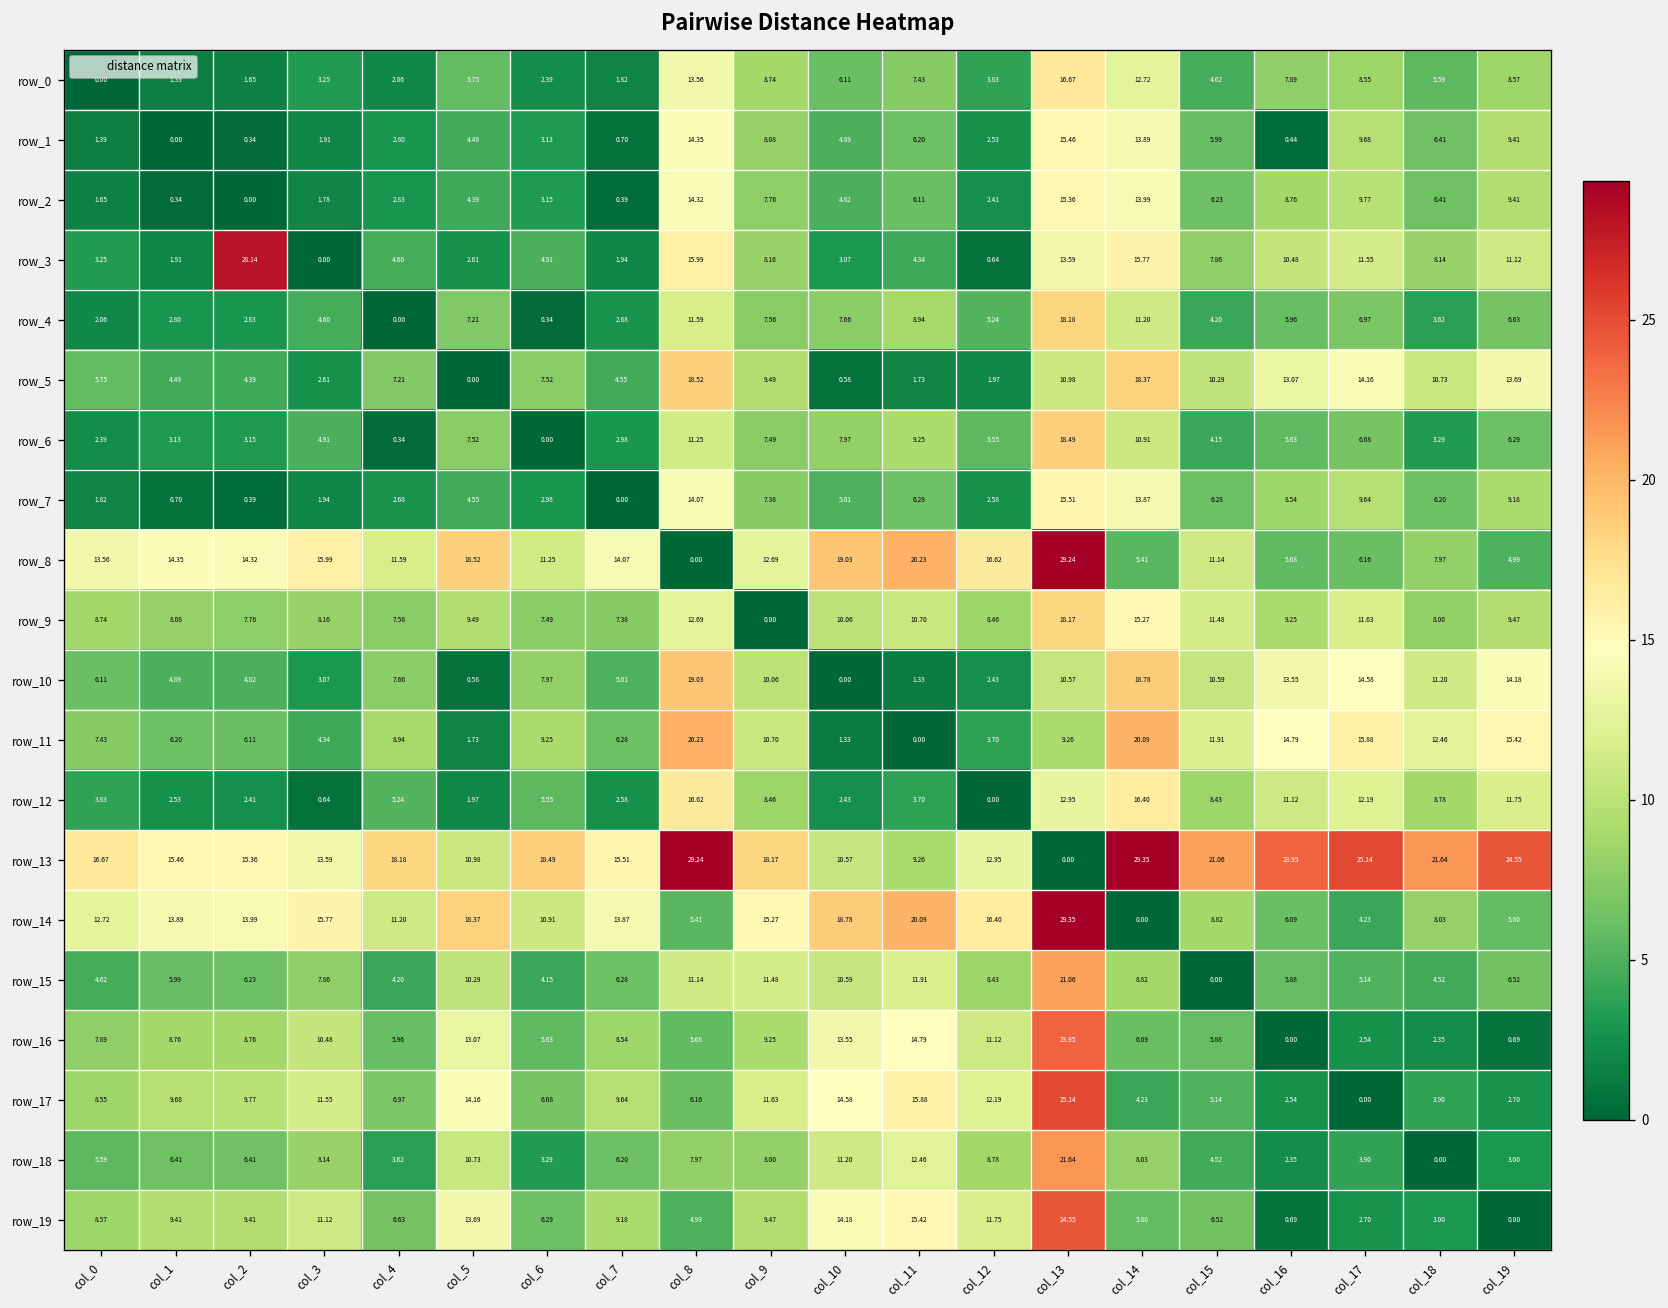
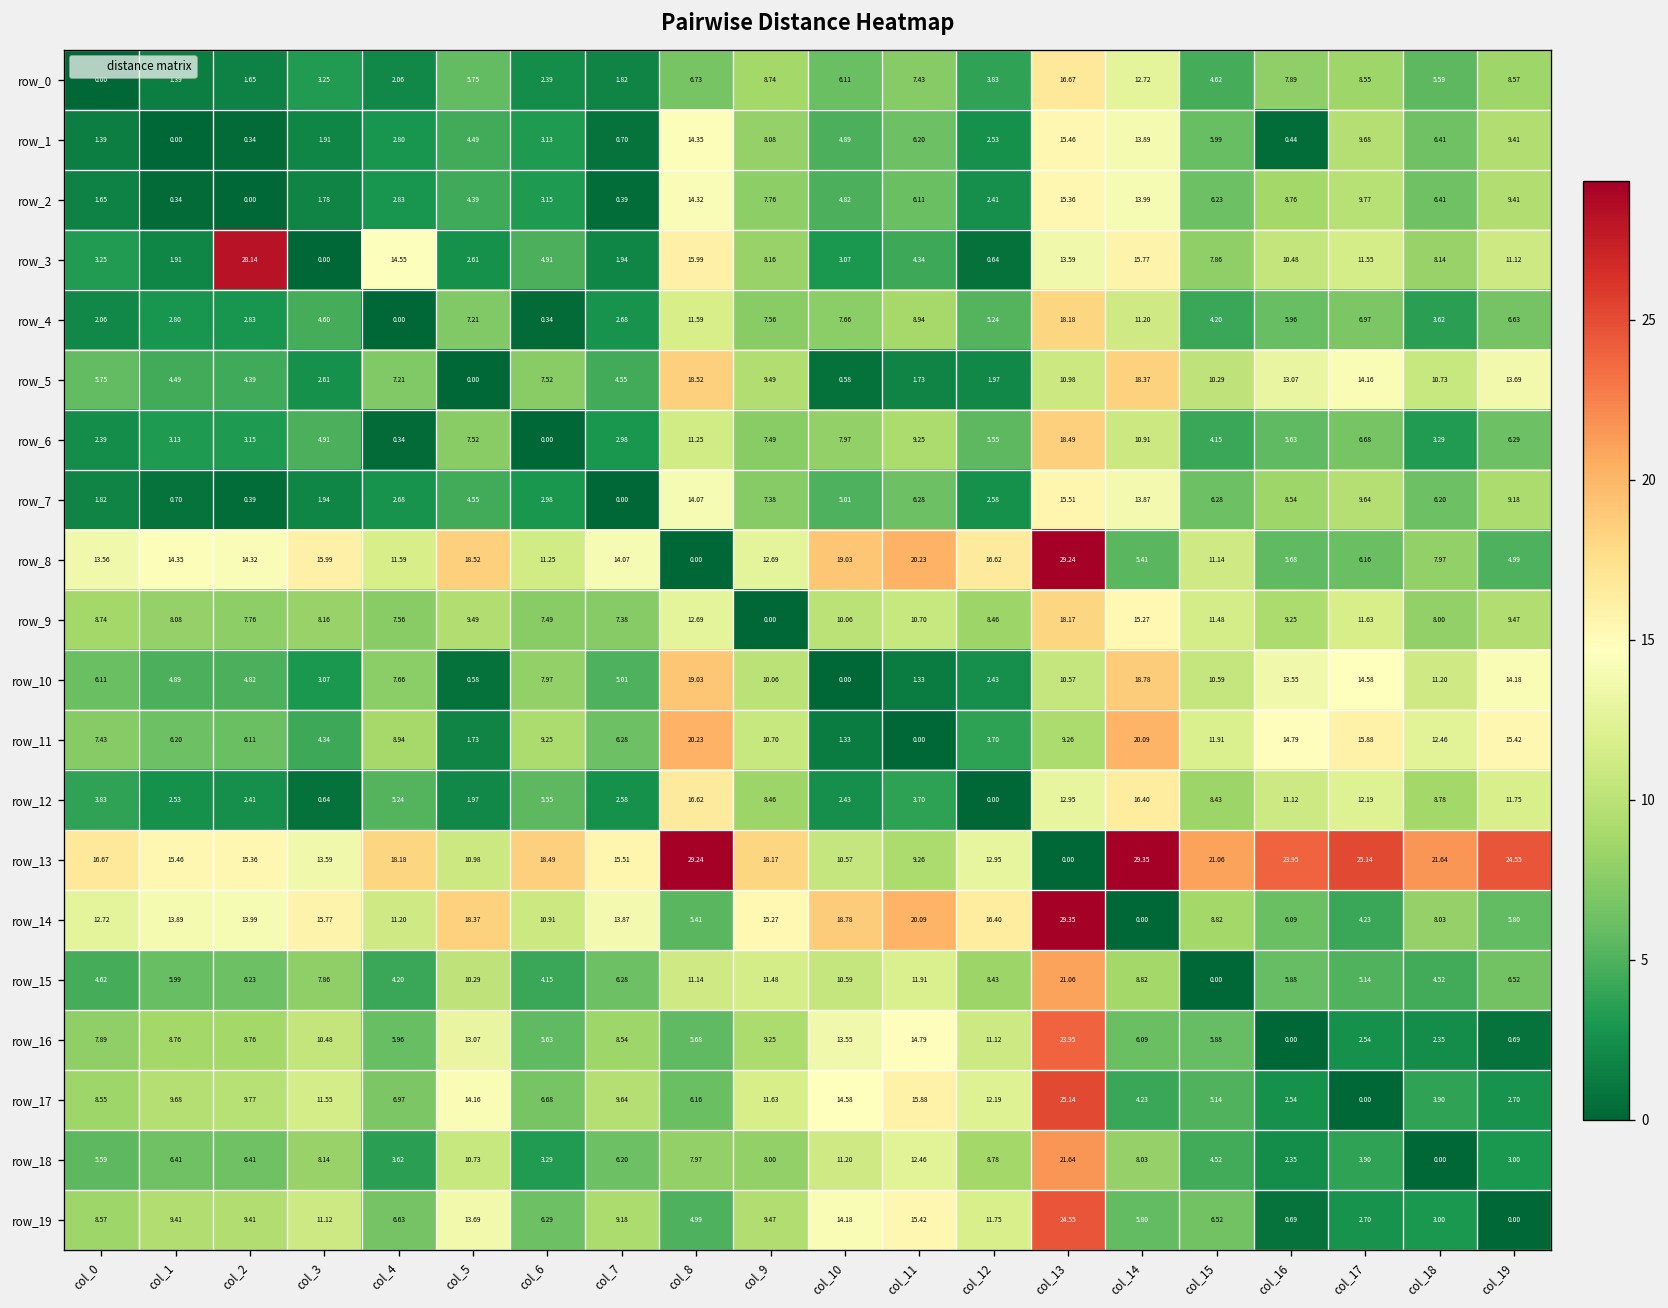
row_0, col_8: 13.56 -> 6.73
row_3, col_4: 4.60 -> 14.55
